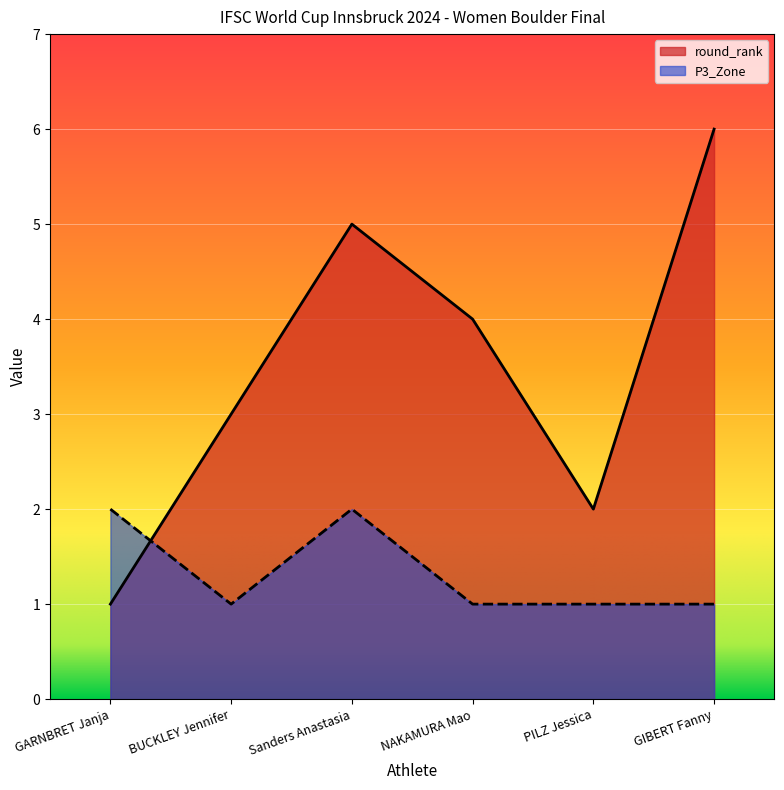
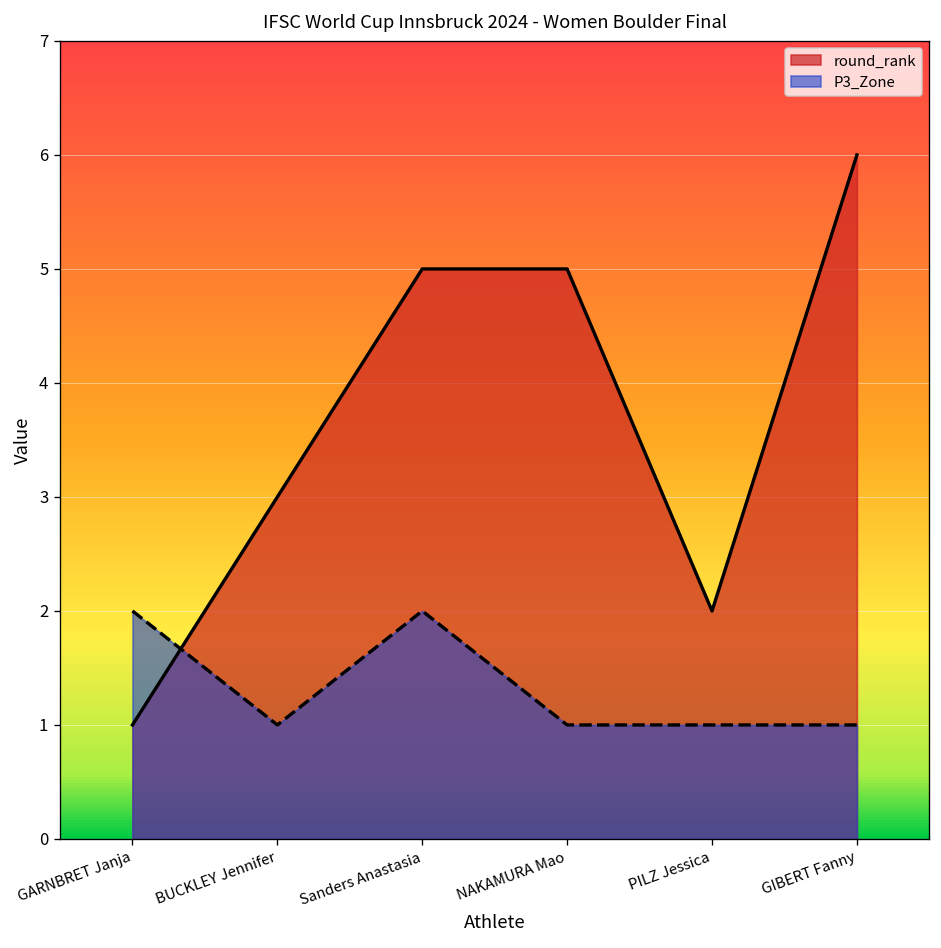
round_rank, NAKAMURA Mao: 4 -> 5
